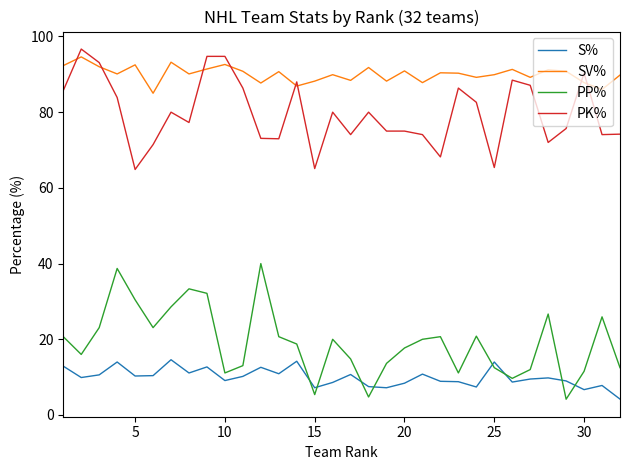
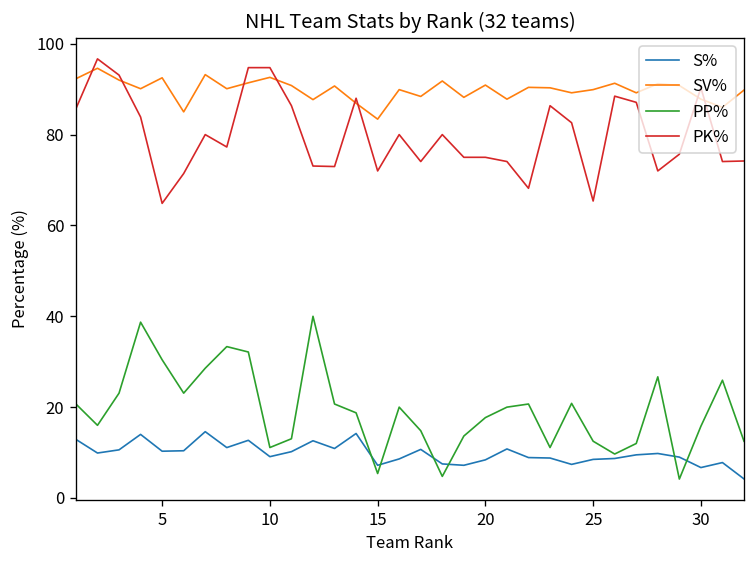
SV%, 15: 88 -> 83
PK%, 15: 65 -> 72
S%, 25: 14 -> 9
PP%, 30: 12 -> 16
